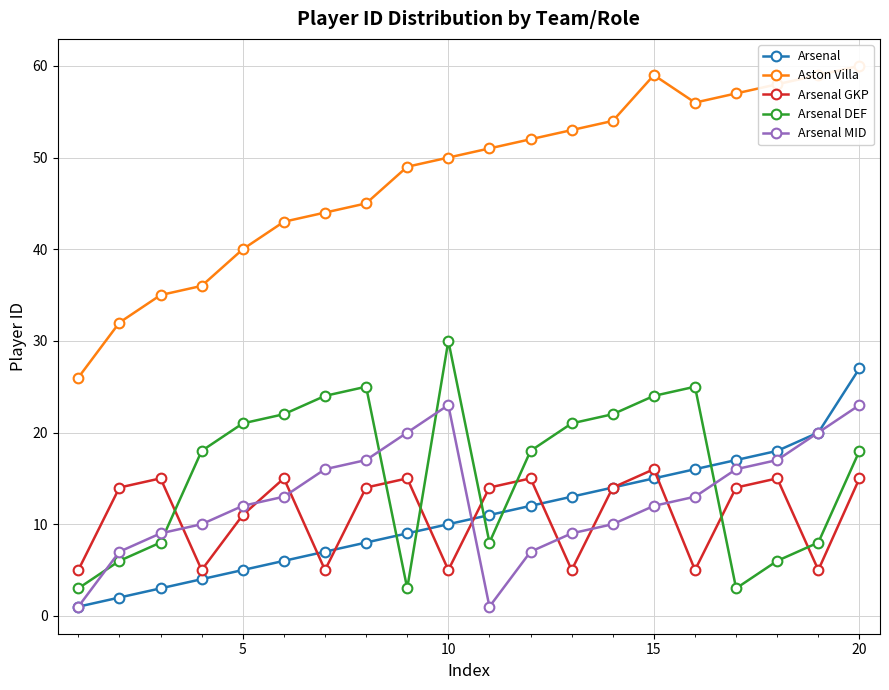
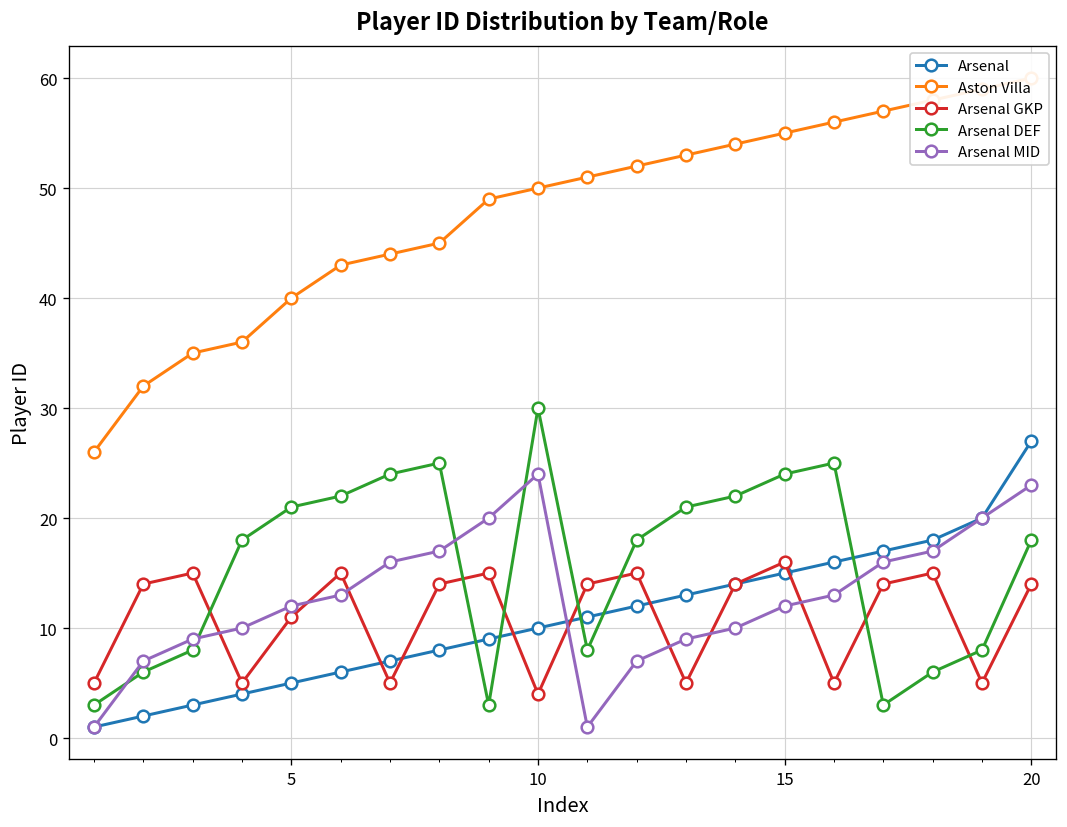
Arsenal GKP, 10: 5 -> 4
Arsenal MID, 10: 23 -> 24
Aston Villa, 15: 59 -> 55
Arsenal GKP, 20: 15 -> 14
